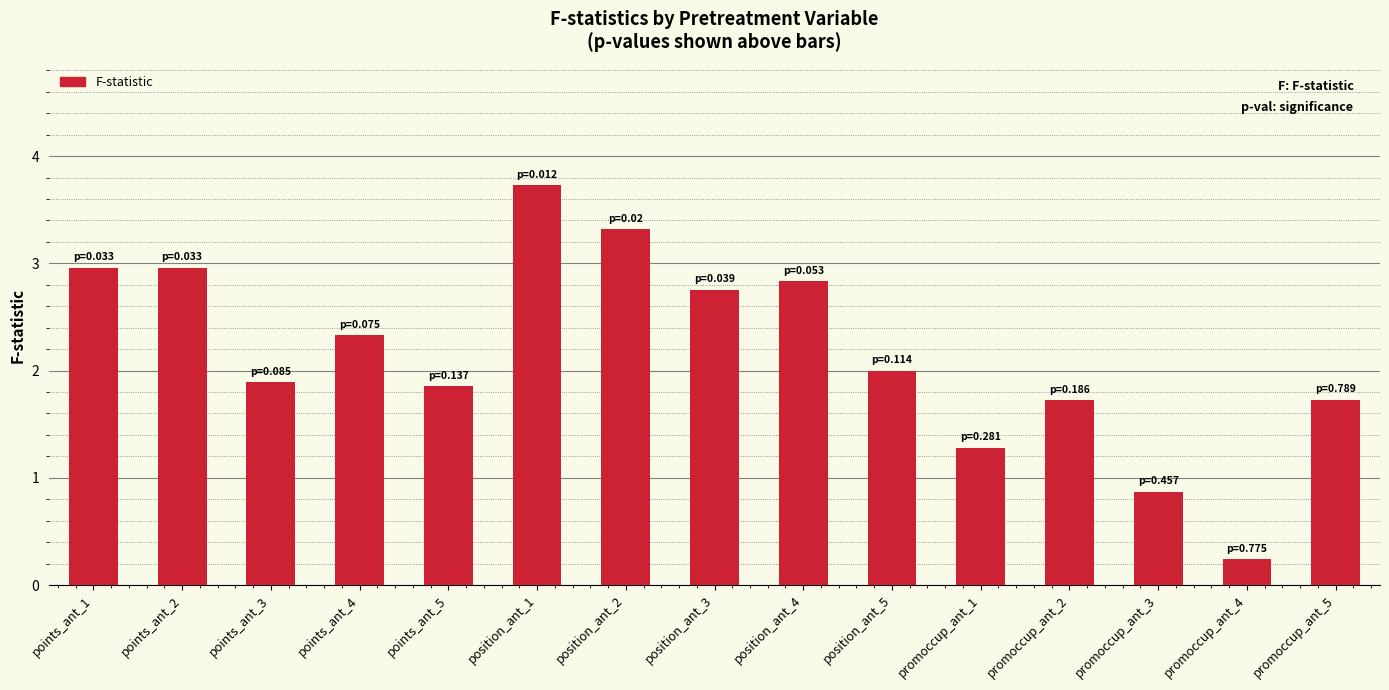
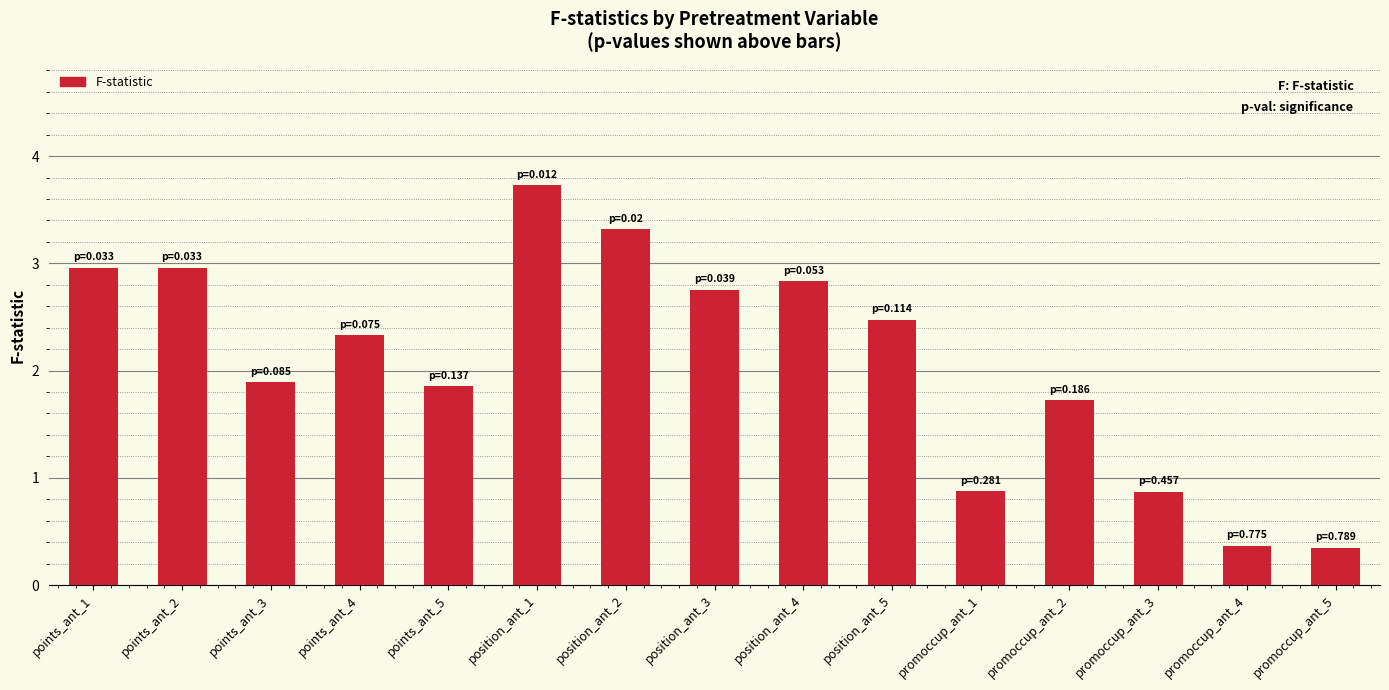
position_ant_5: 2.00 -> 2.47
promoccup_ant_1: 1.28 -> 0.88
promoccup_ant_4: 0.24 -> 0.37
promoccup_ant_5: 1.73 -> 0.35
